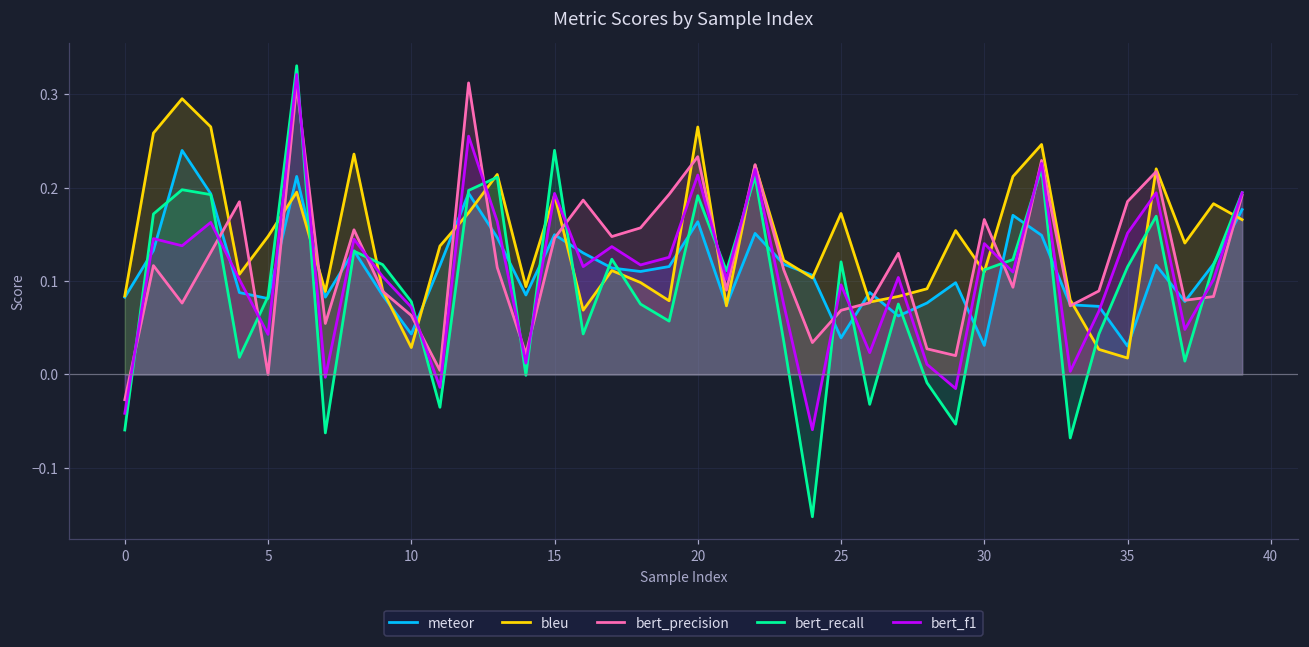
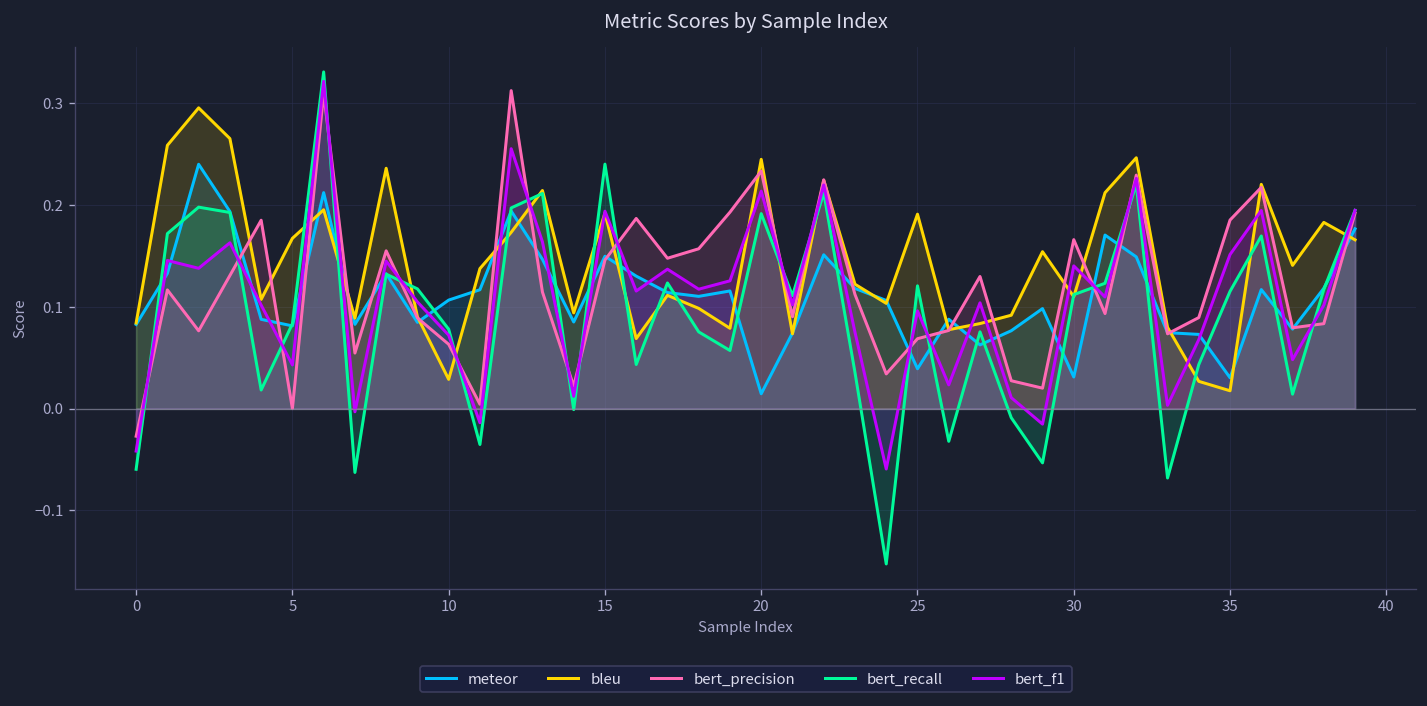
bleu, 5: 0.15 -> 0.17
meteor, 10: 0.04 -> 0.11
meteor, 20: 0.16 -> 0.01
bleu, 20: 0.27 -> 0.24
bleu, 25: 0.17 -> 0.19
